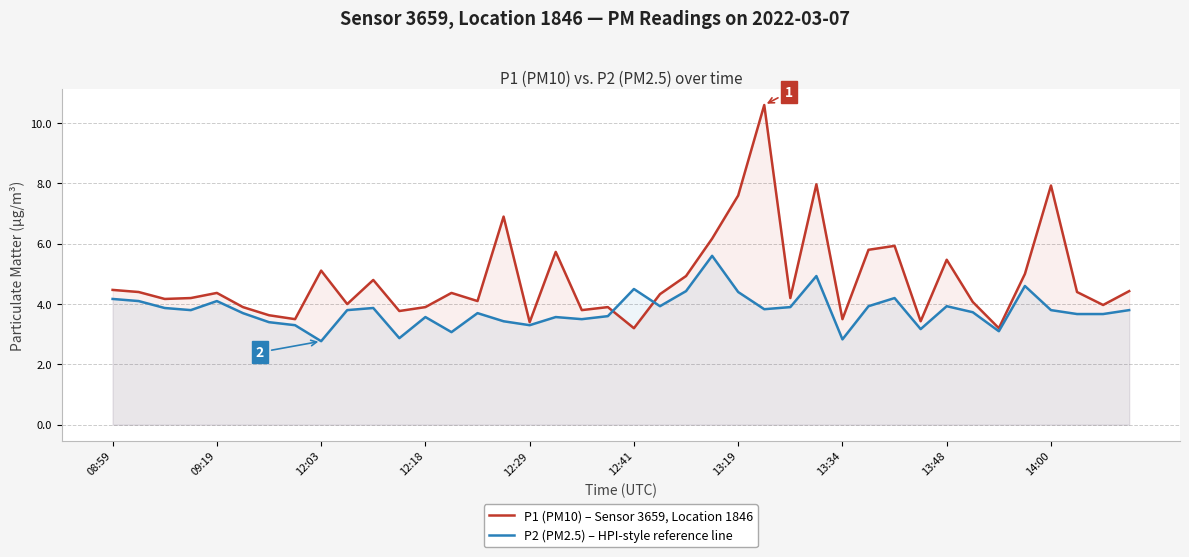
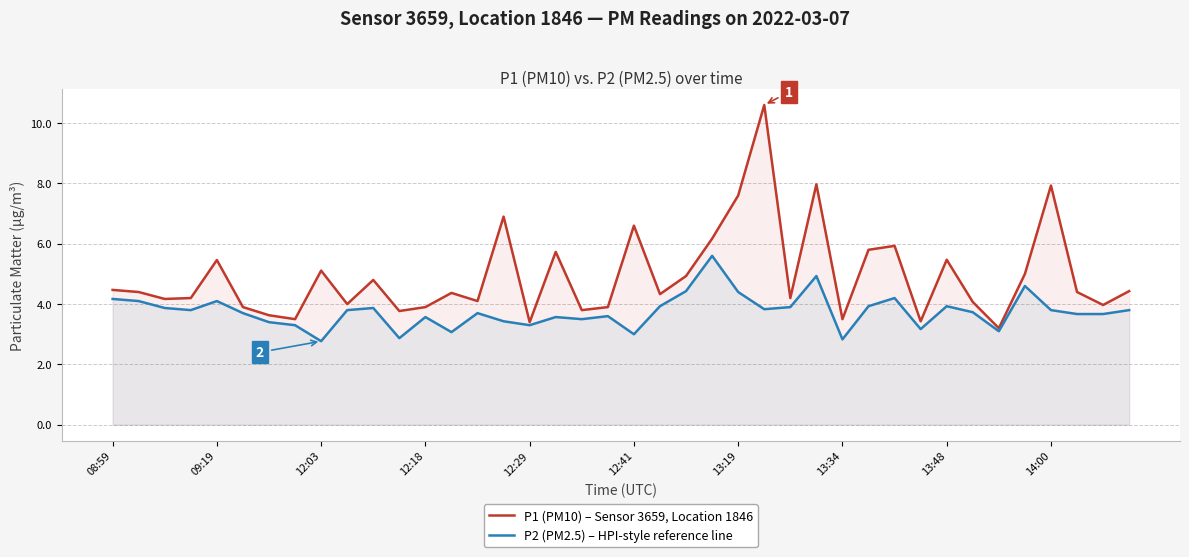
P1 (PM10) – Sensor 3659, Location 1846, 09:19: 4.4 -> 5.5
P1 (PM10) – Sensor 3659, Location 1846, 12:41: 3.2 -> 6.6
P2 (PM2.5) – HPI-style reference line, 12:41: 4.5 -> 3.0
